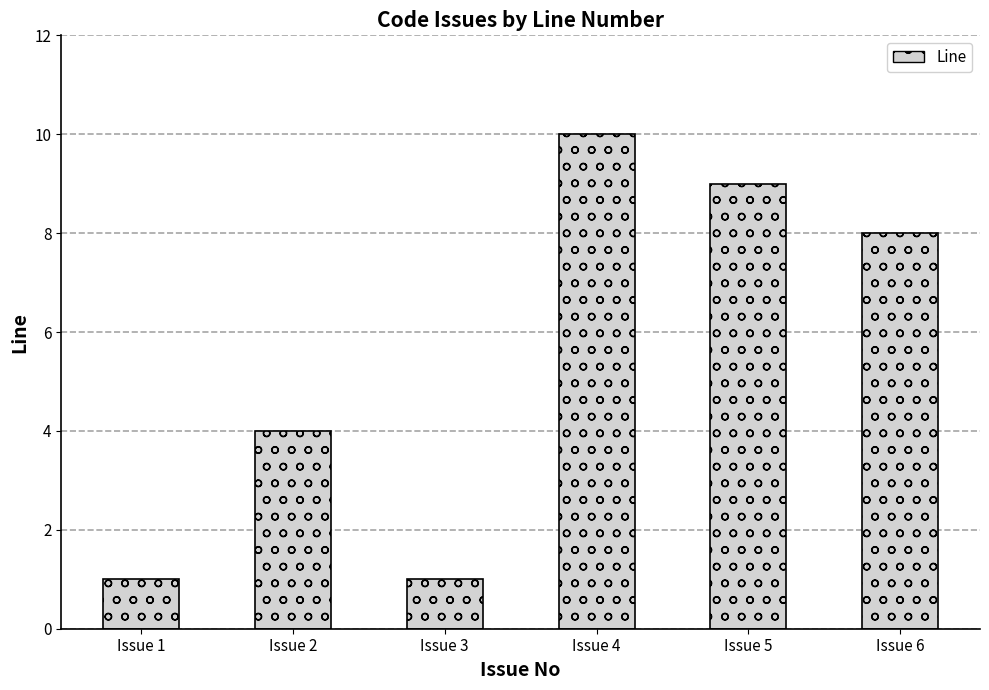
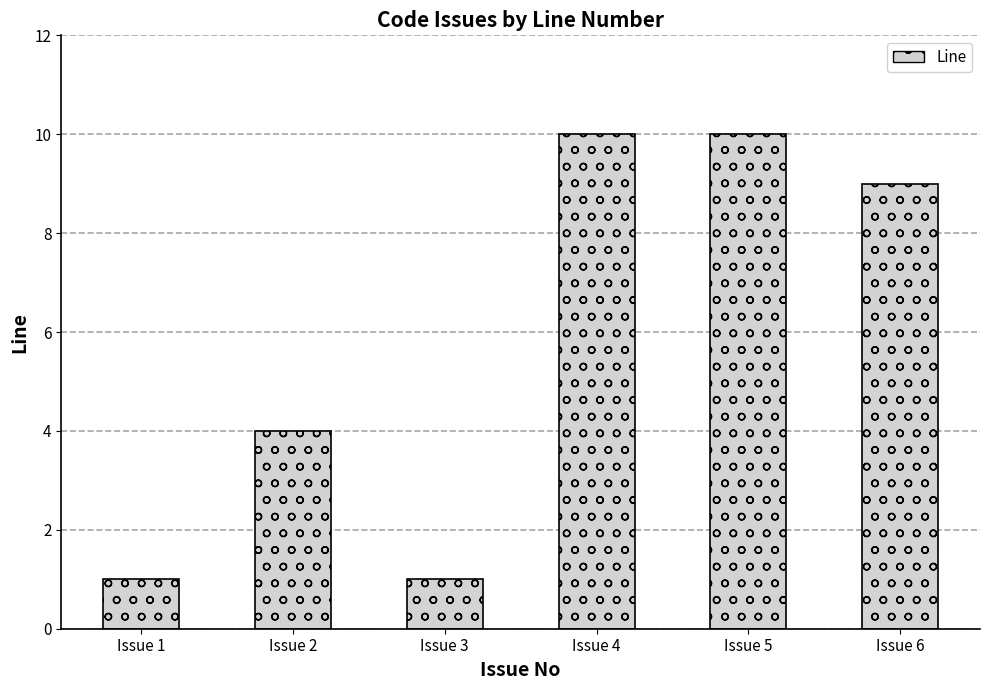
Issue 5: 9 -> 10
Issue 6: 8 -> 9
